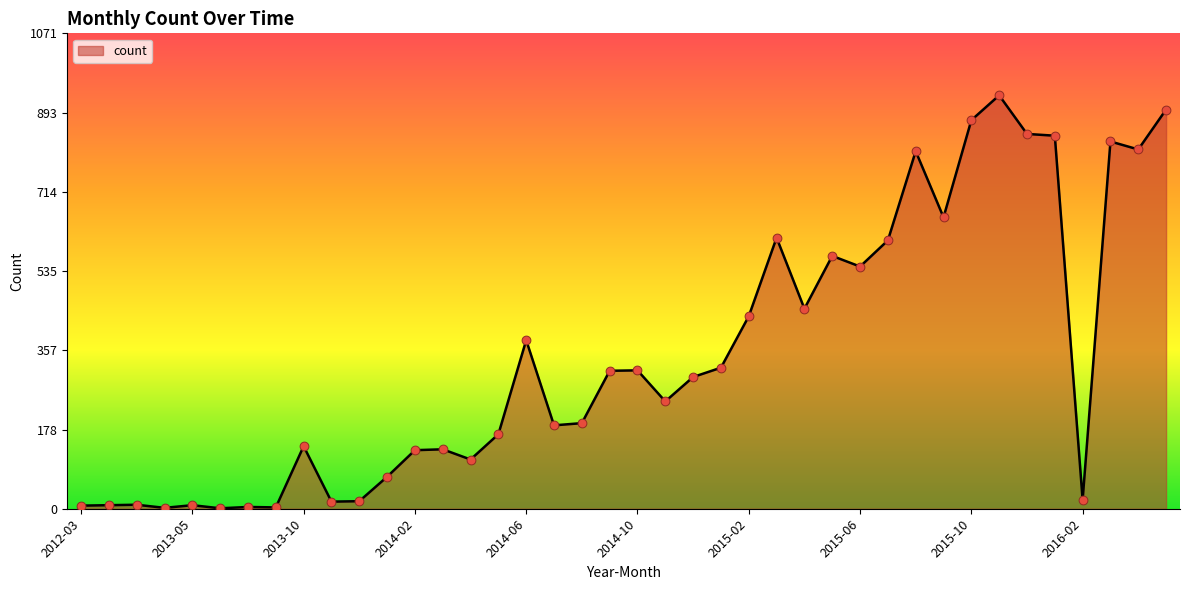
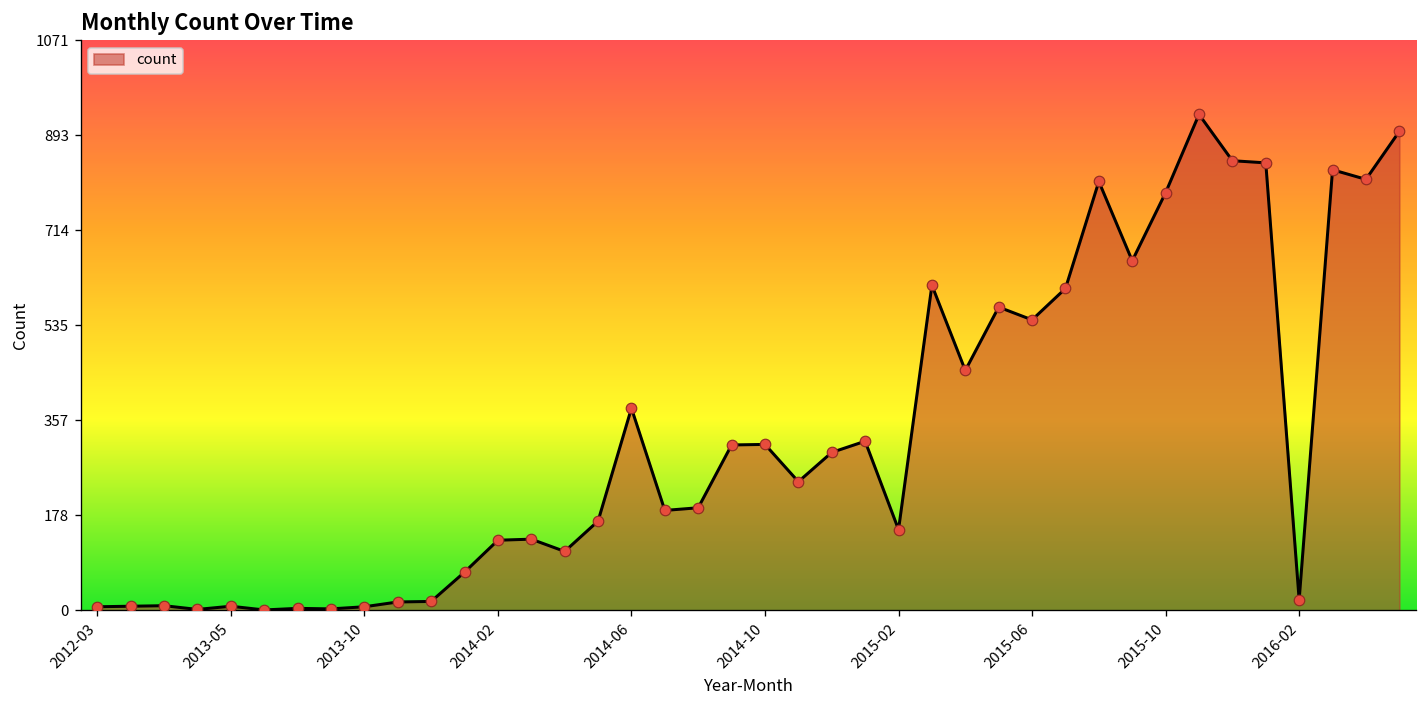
2013-10: 140 -> 10
2015-02: 430 -> 150
2015-10: 880 -> 790
